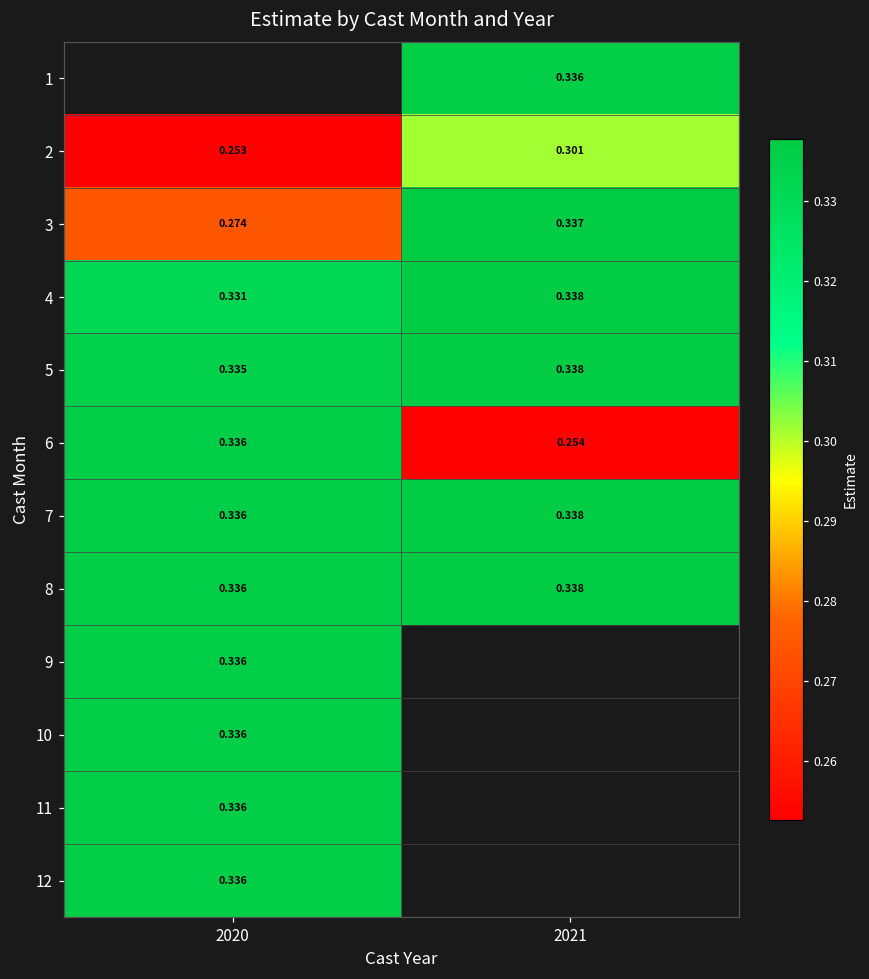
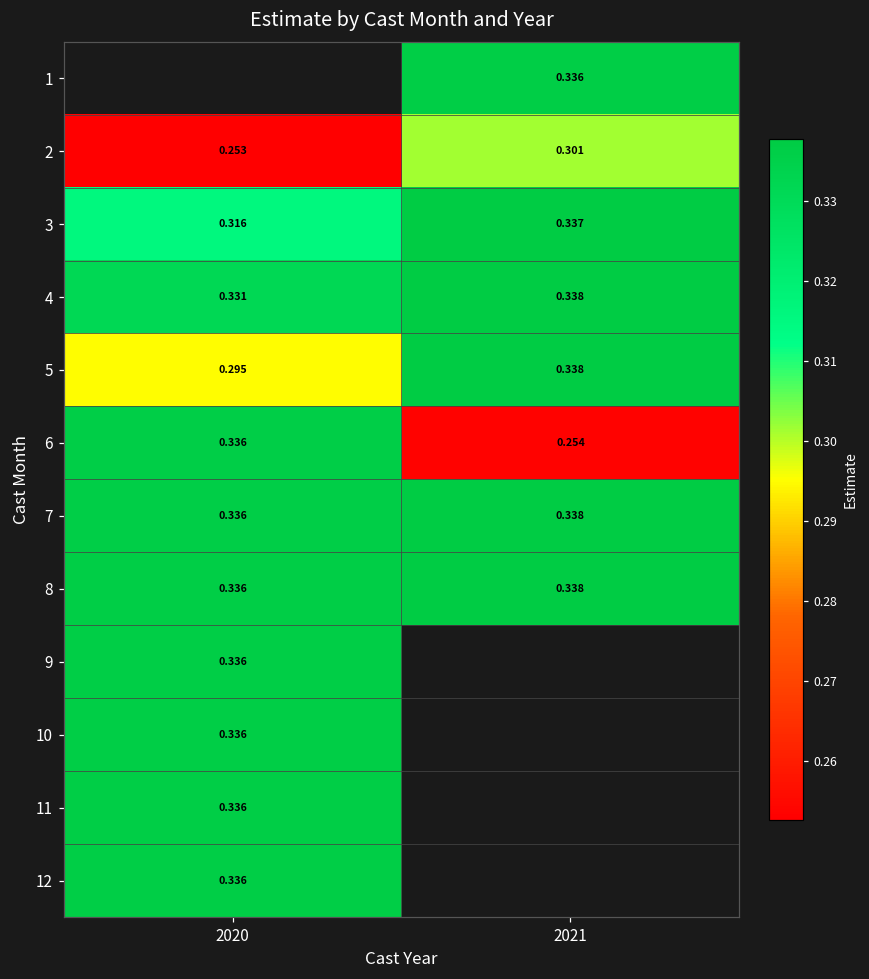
3, 2020: 0.274 -> 0.316
5, 2020: 0.335 -> 0.295
